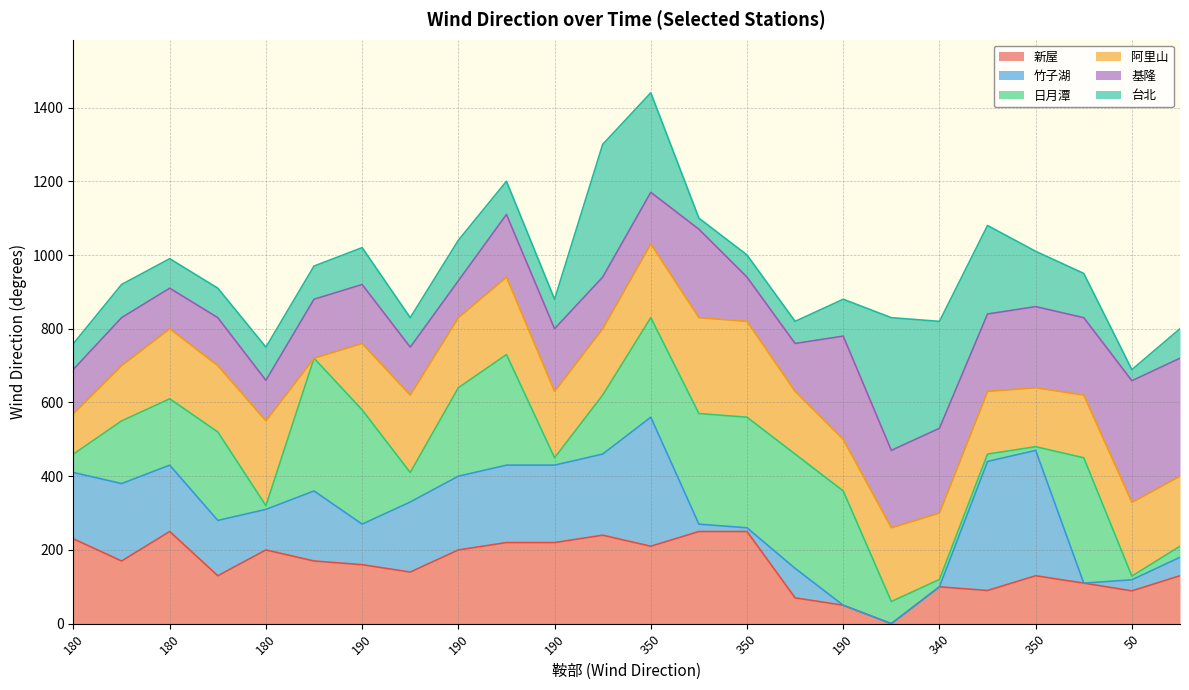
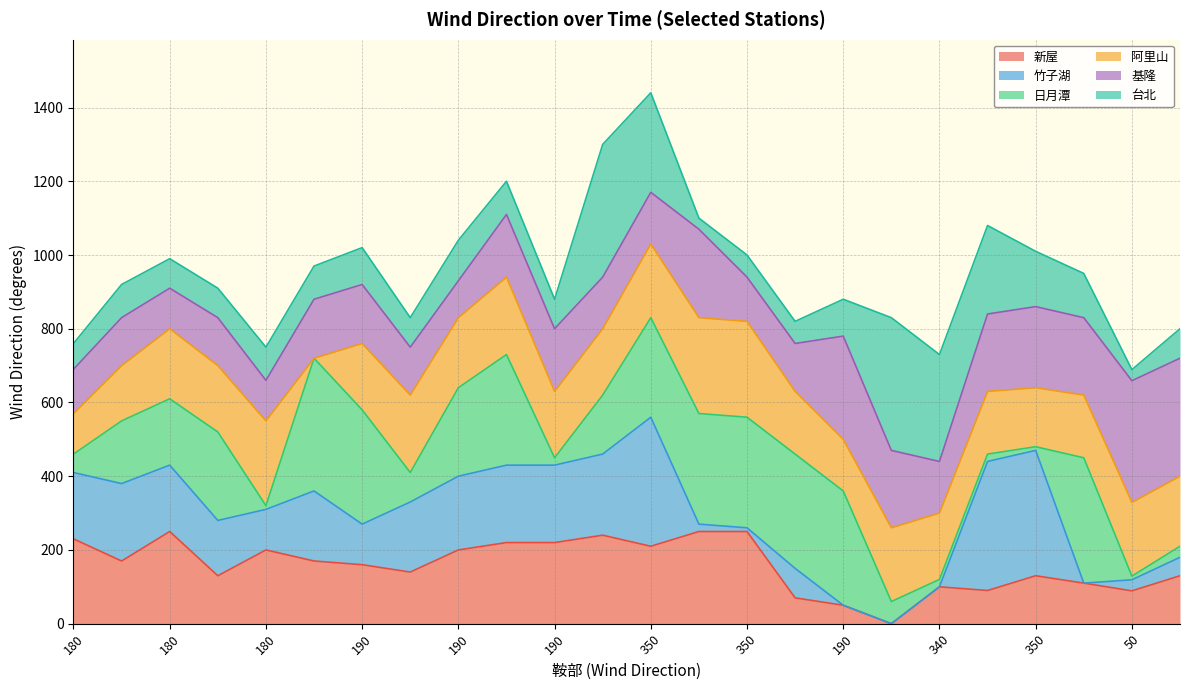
基隆, 340: 230 -> 140
